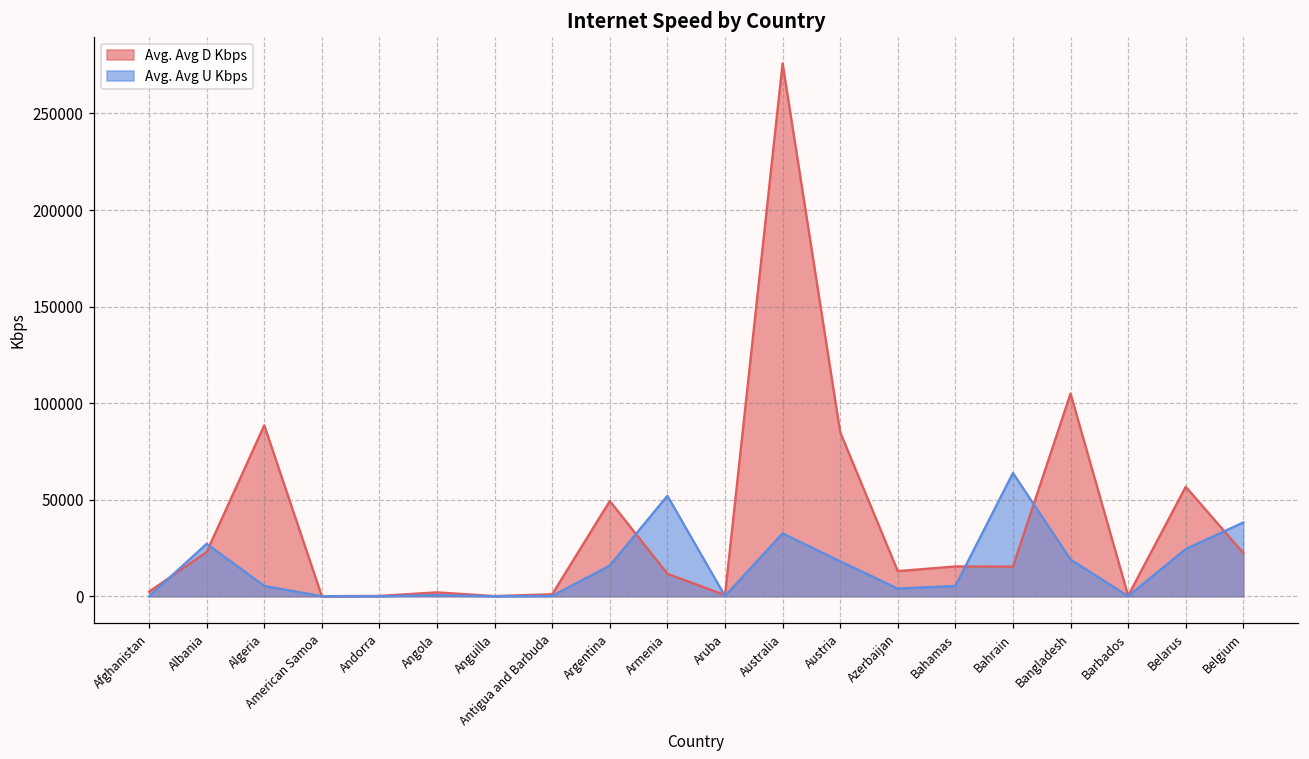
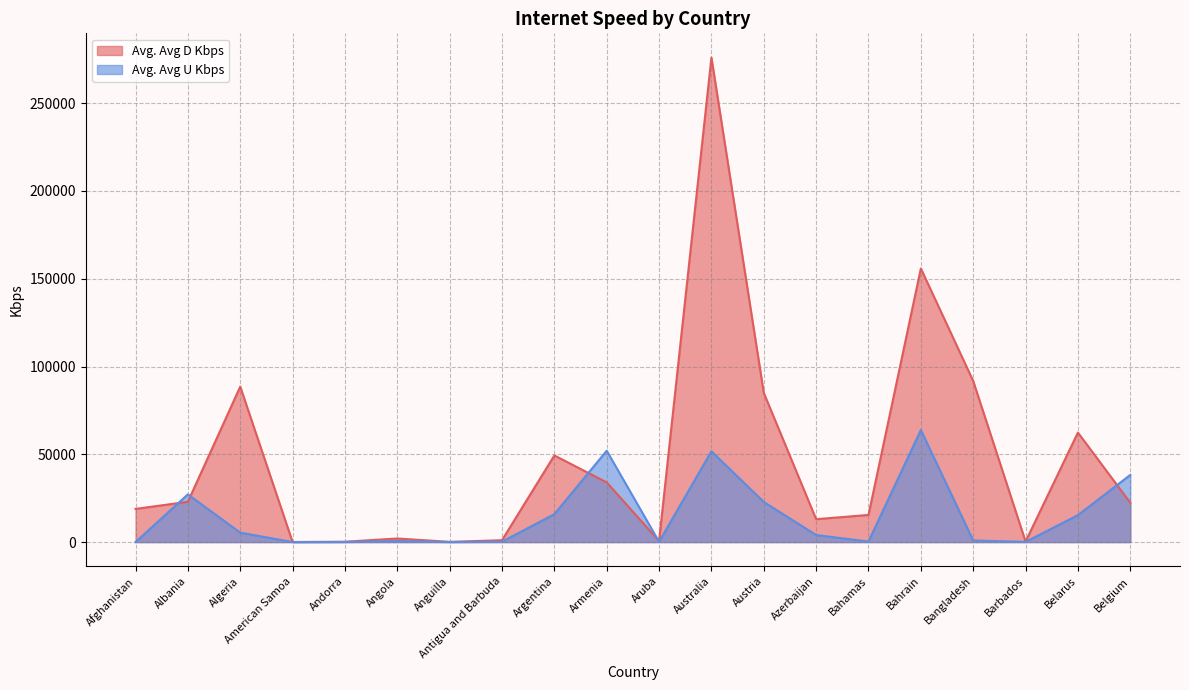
Avg. Avg D Kbps, Afghanistan: 2000 -> 19000
Avg. Avg D Kbps, Armenia: 12000 -> 34000
Avg. Avg U Kbps, Australia: 33000 -> 52000
Avg. Avg U Kbps, Austria: 18000 -> 23000
Avg. Avg U Kbps, Bahamas: 5000 -> 0
Avg. Avg D Kbps, Bahrain: 15000 -> 156000
Avg. Avg D Kbps, Bangladesh: 105000 -> 92000
Avg. Avg U Kbps, Bangladesh: 19000 -> 1000
Avg. Avg D Kbps, Belarus: 57000 -> 62000
Avg. Avg U Kbps, Belarus: 24000 -> 15000
